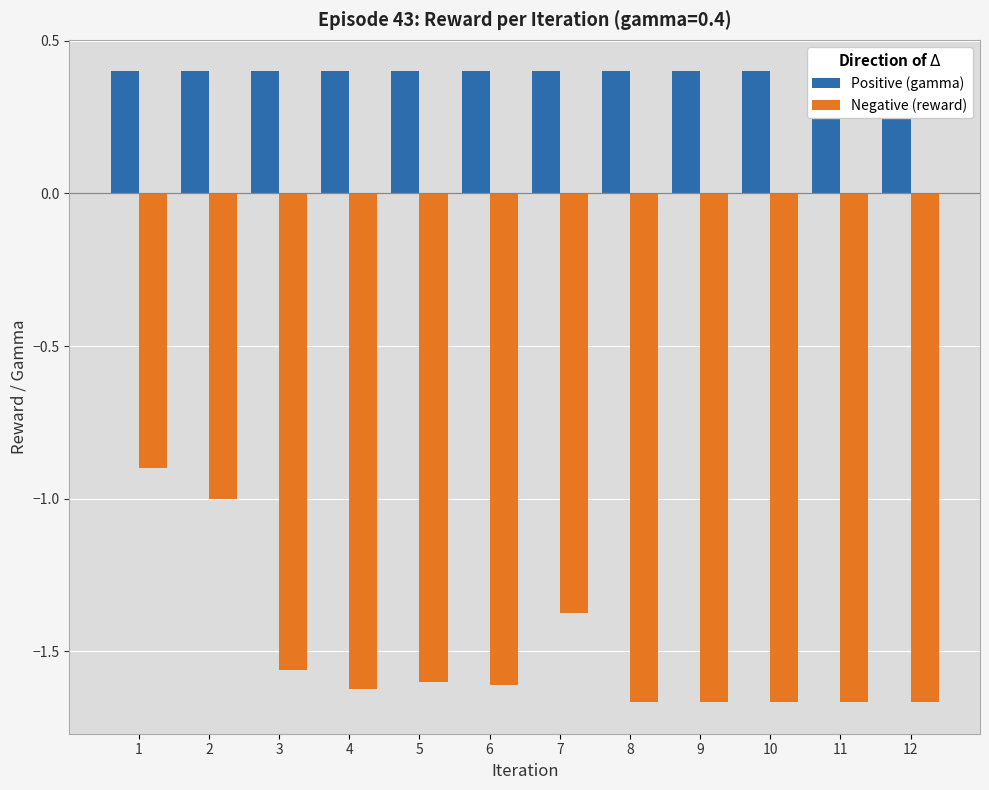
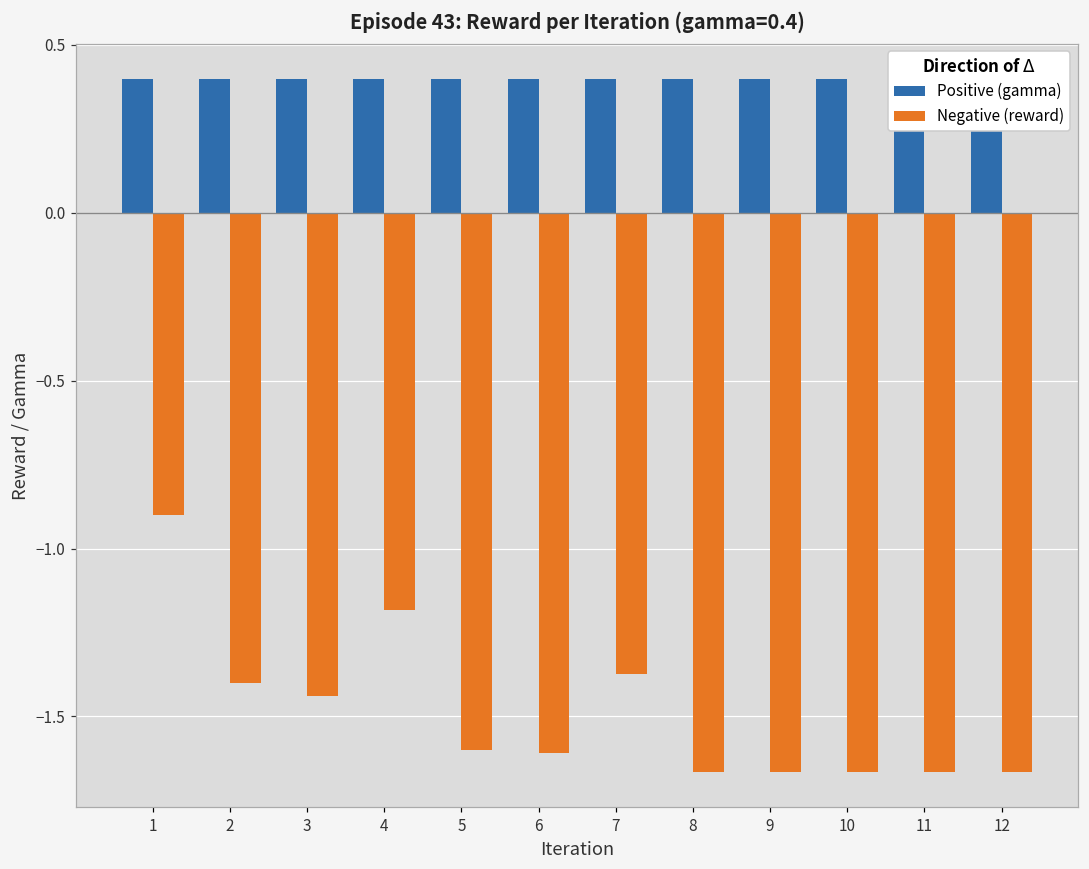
Negative (reward), 2: -1.0 -> -1.4
Negative (reward), 3: -1.56 -> -1.44
Negative (reward), 4: -1.62 -> -1.18
